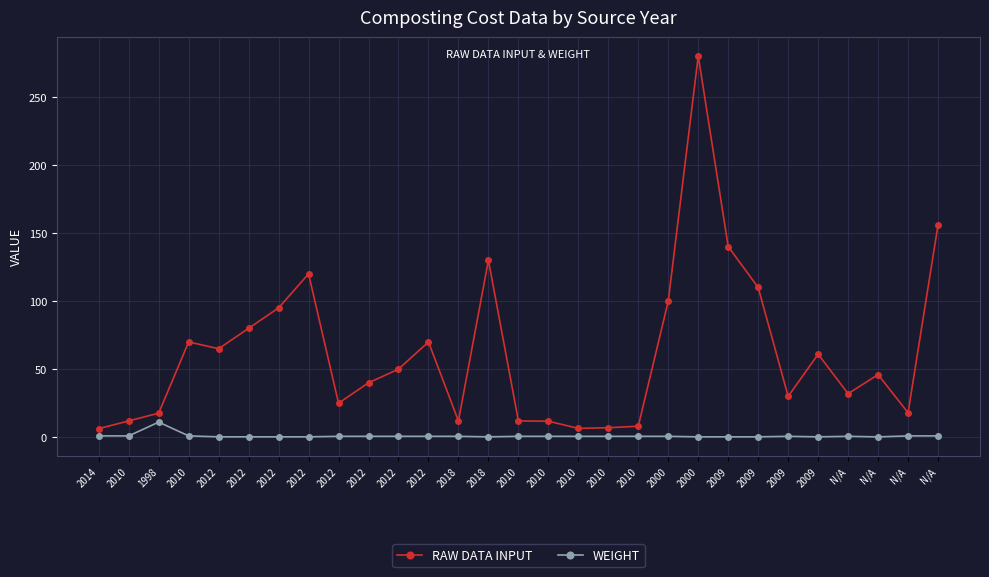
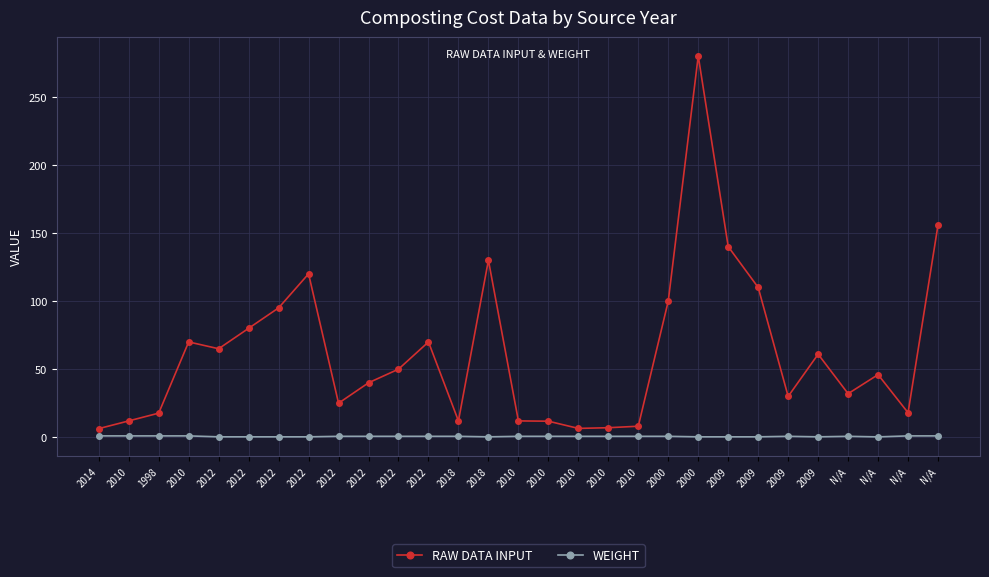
WEIGHT, 1998: 11 -> 1
